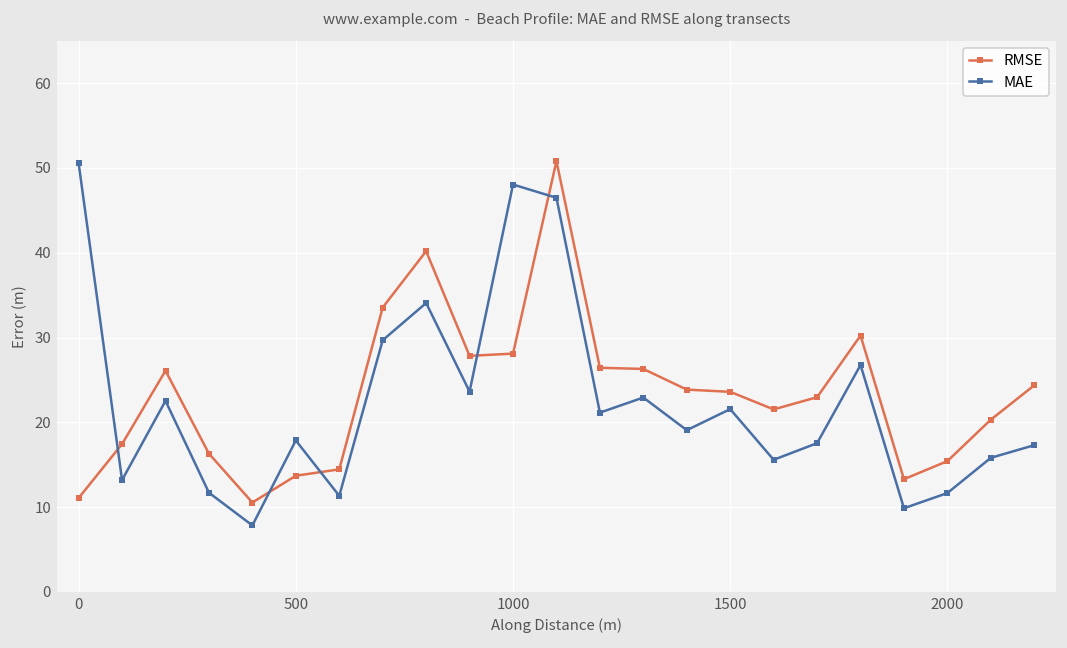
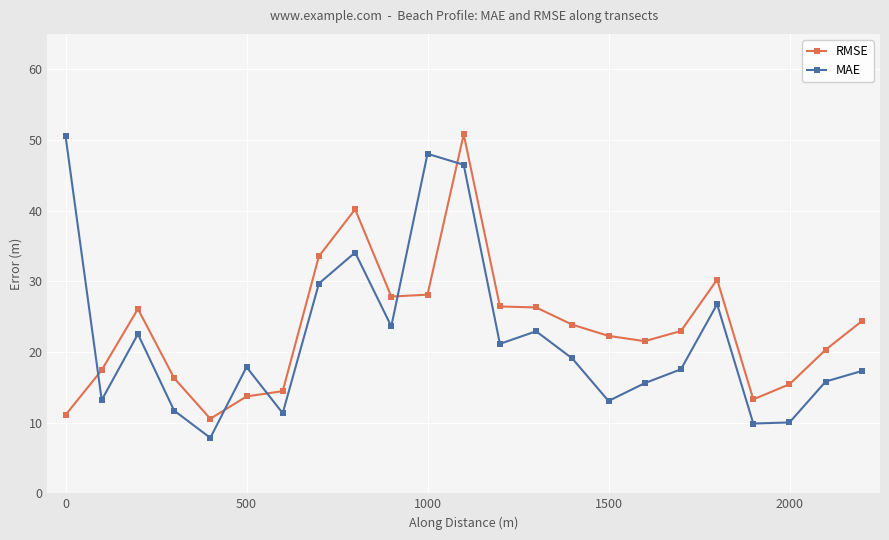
RMSE, 1500: 24 -> 22
MAE, 1500: 22 -> 13
MAE, 2000: 12 -> 10
